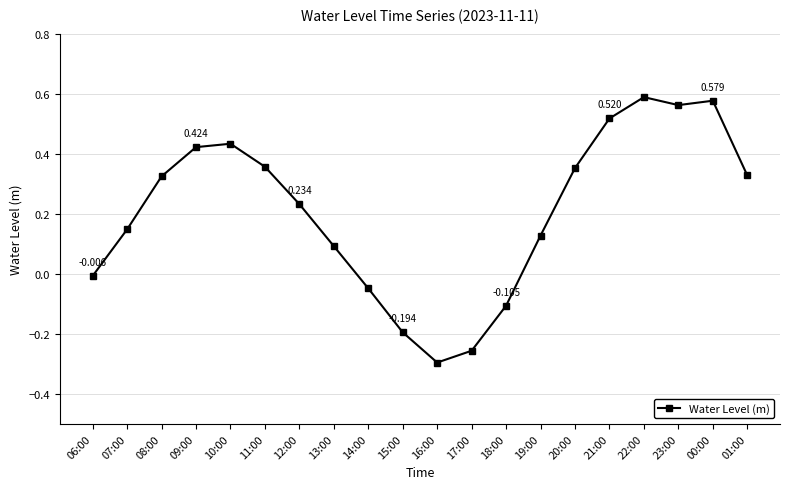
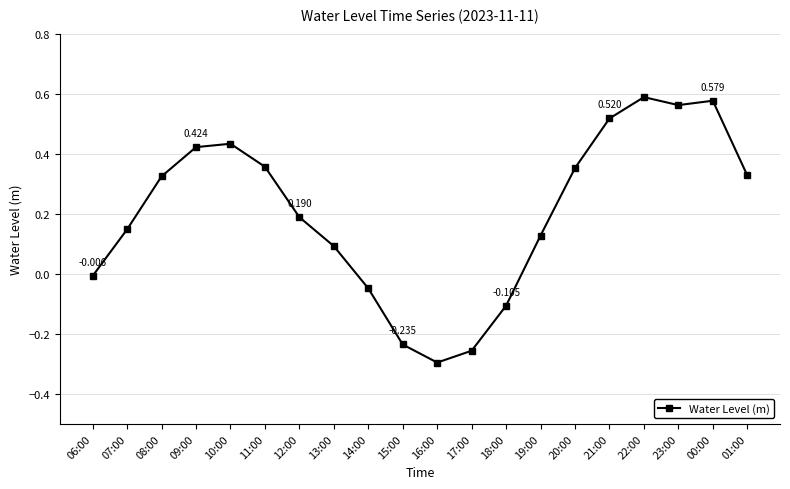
12:00: 0.234 -> 0.190
15:00: -0.194 -> -0.235
